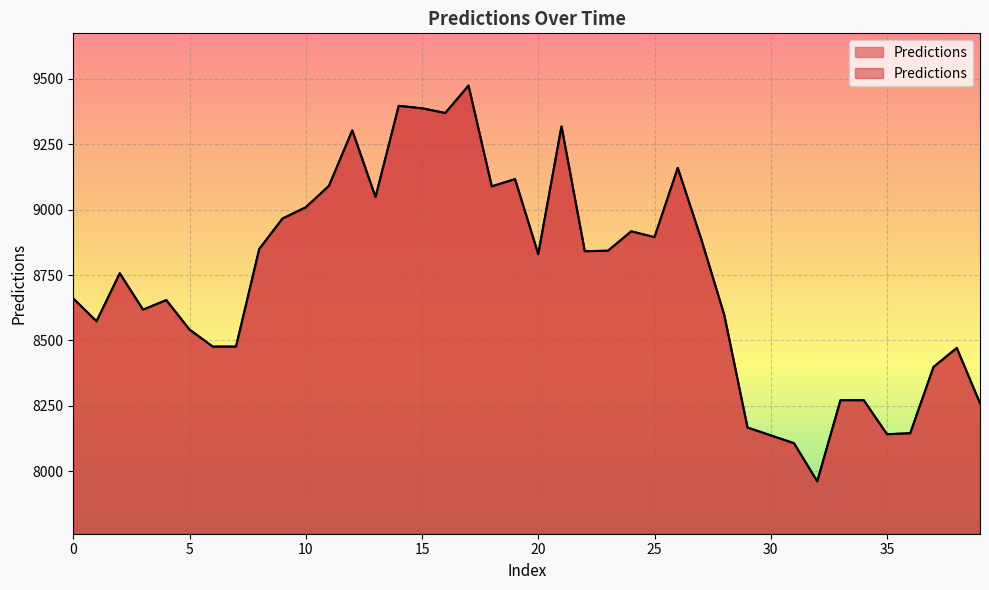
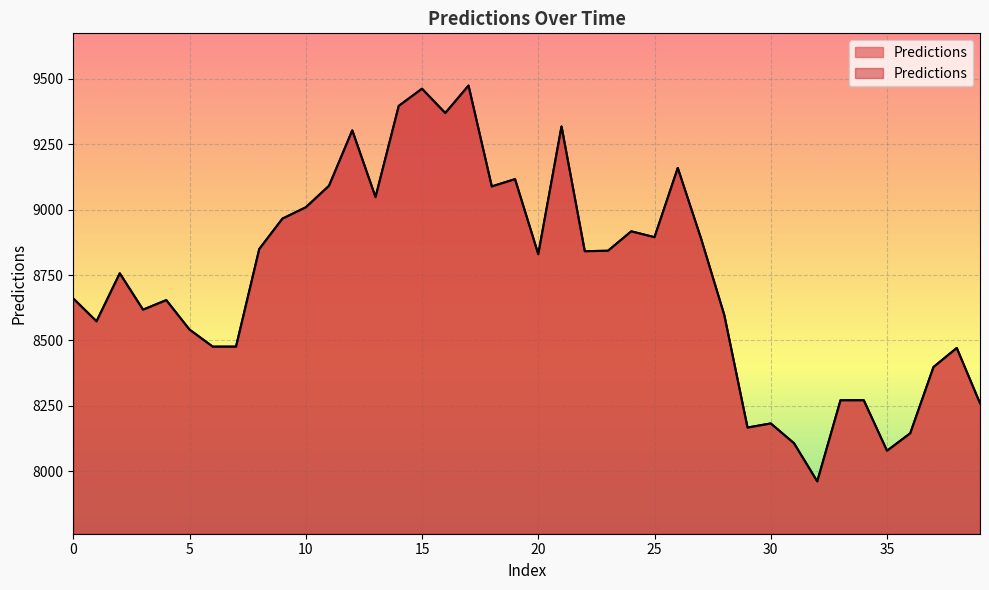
15: 9390 -> 9460
30: 8140 -> 8180
35: 8140 -> 8080
